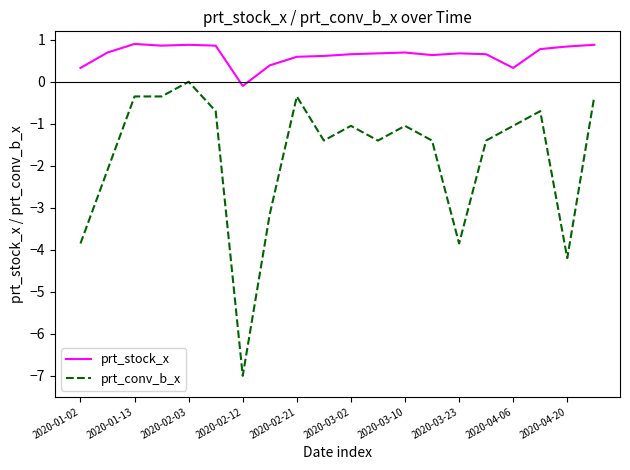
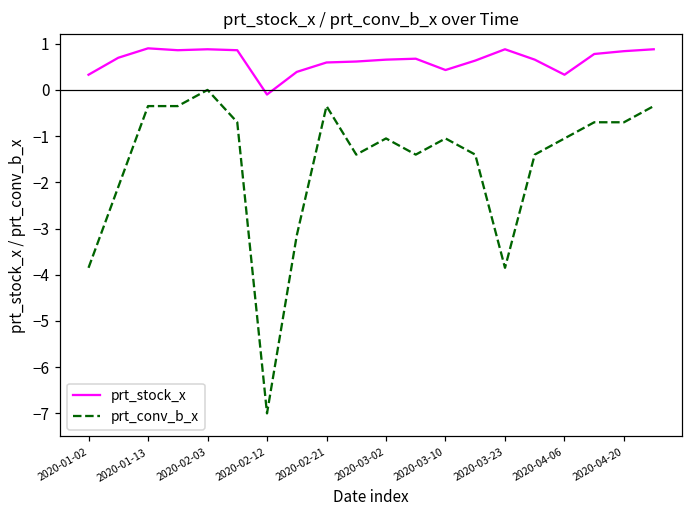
prt_stock_x, 2020-03-10: 0.7 -> 0.4
prt_stock_x, 2020-03-23: 0.7 -> 0.9
prt_conv_b_x, 2020-04-20: -4.2 -> -0.7
